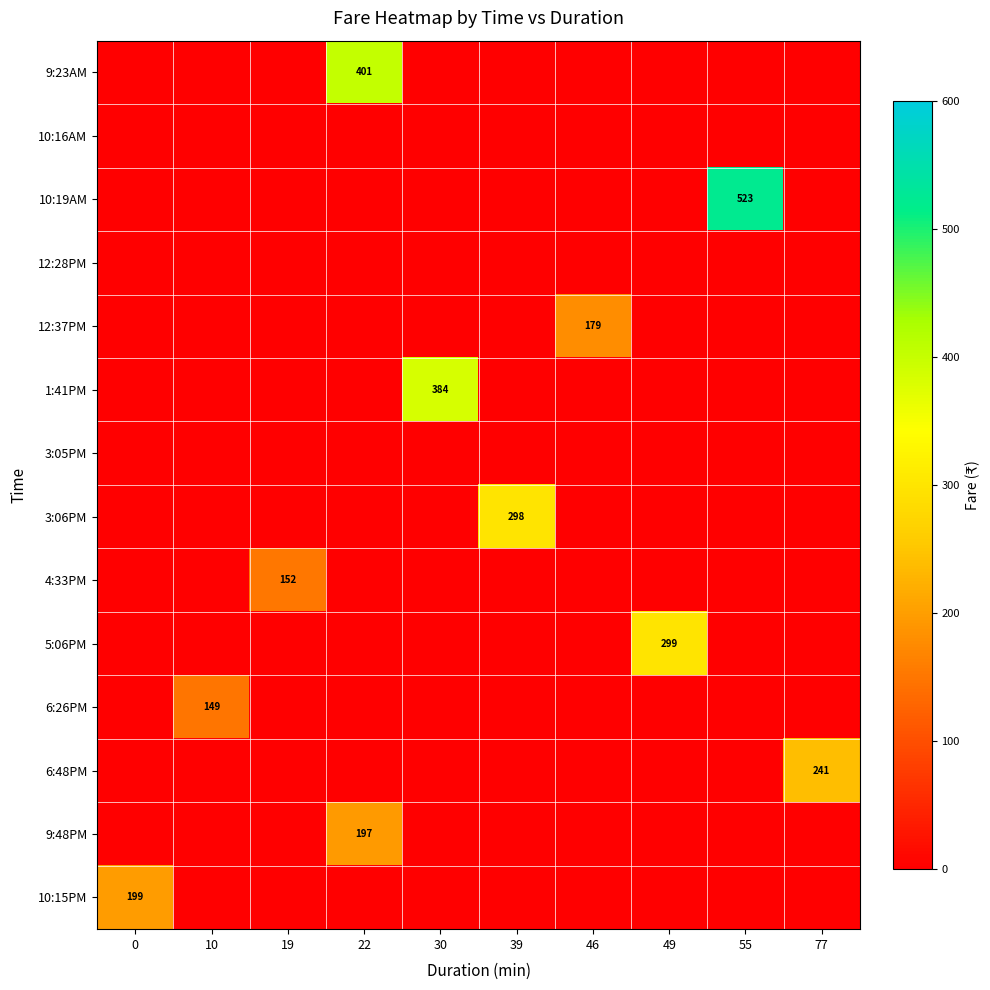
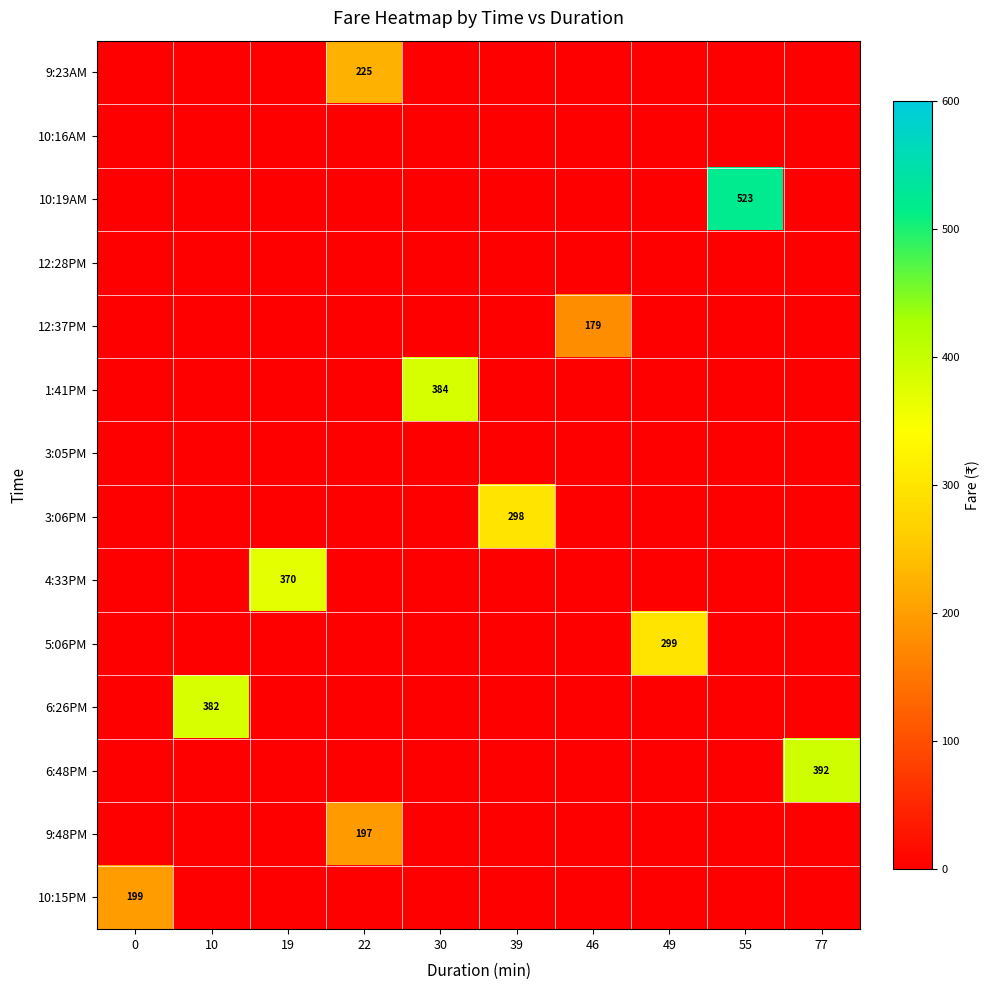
9:23AM, 22: 401 -> 225
4:33PM, 19: 152 -> 370
6:26PM, 10: 149 -> 382
6:48PM, 77: 241 -> 392
